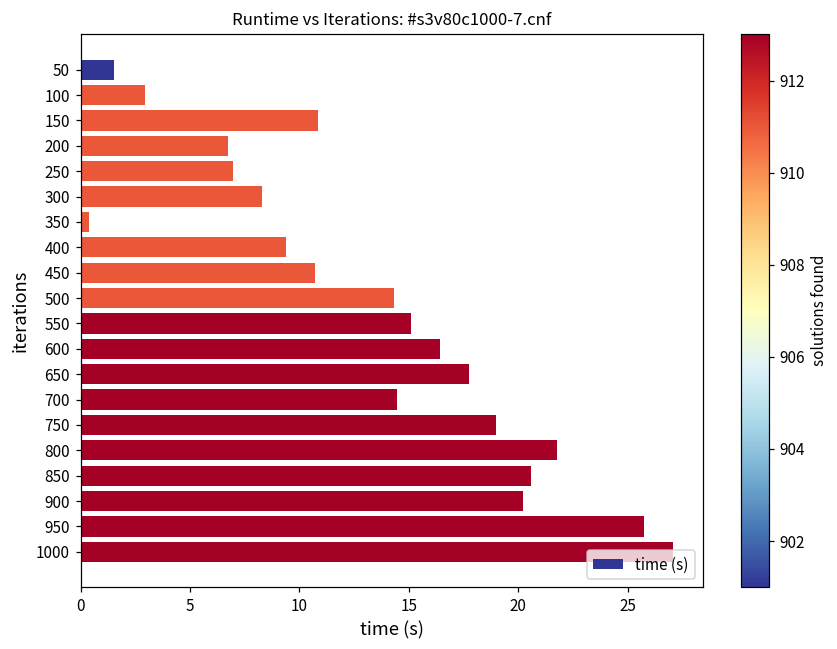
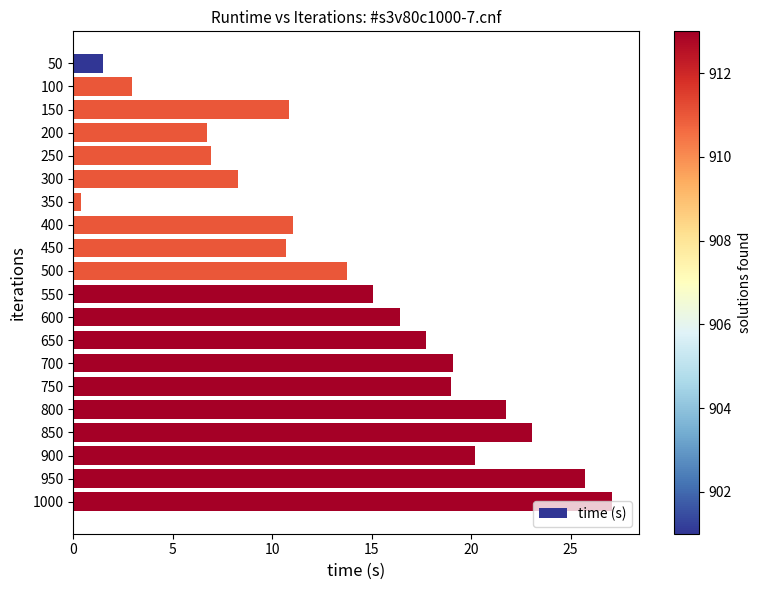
400: 9.4 -> 11.1
500: 14.3 -> 13.8
700: 14.5 -> 19.1
850: 20.6 -> 23.1
